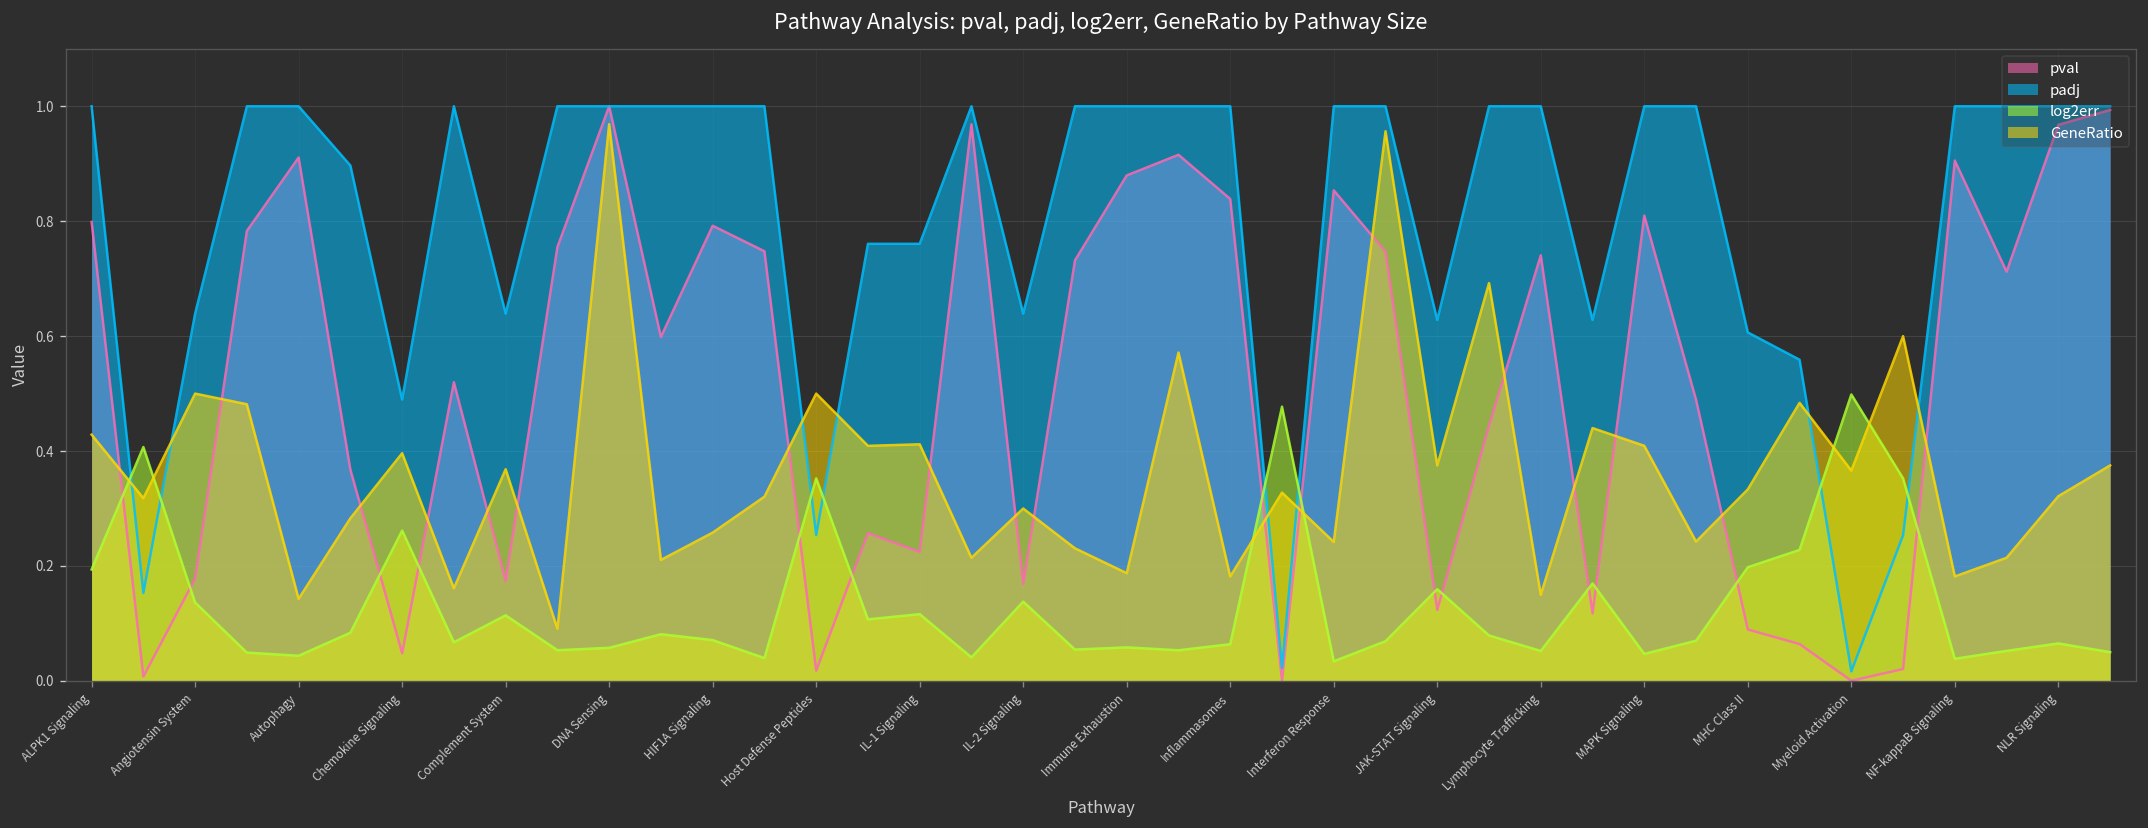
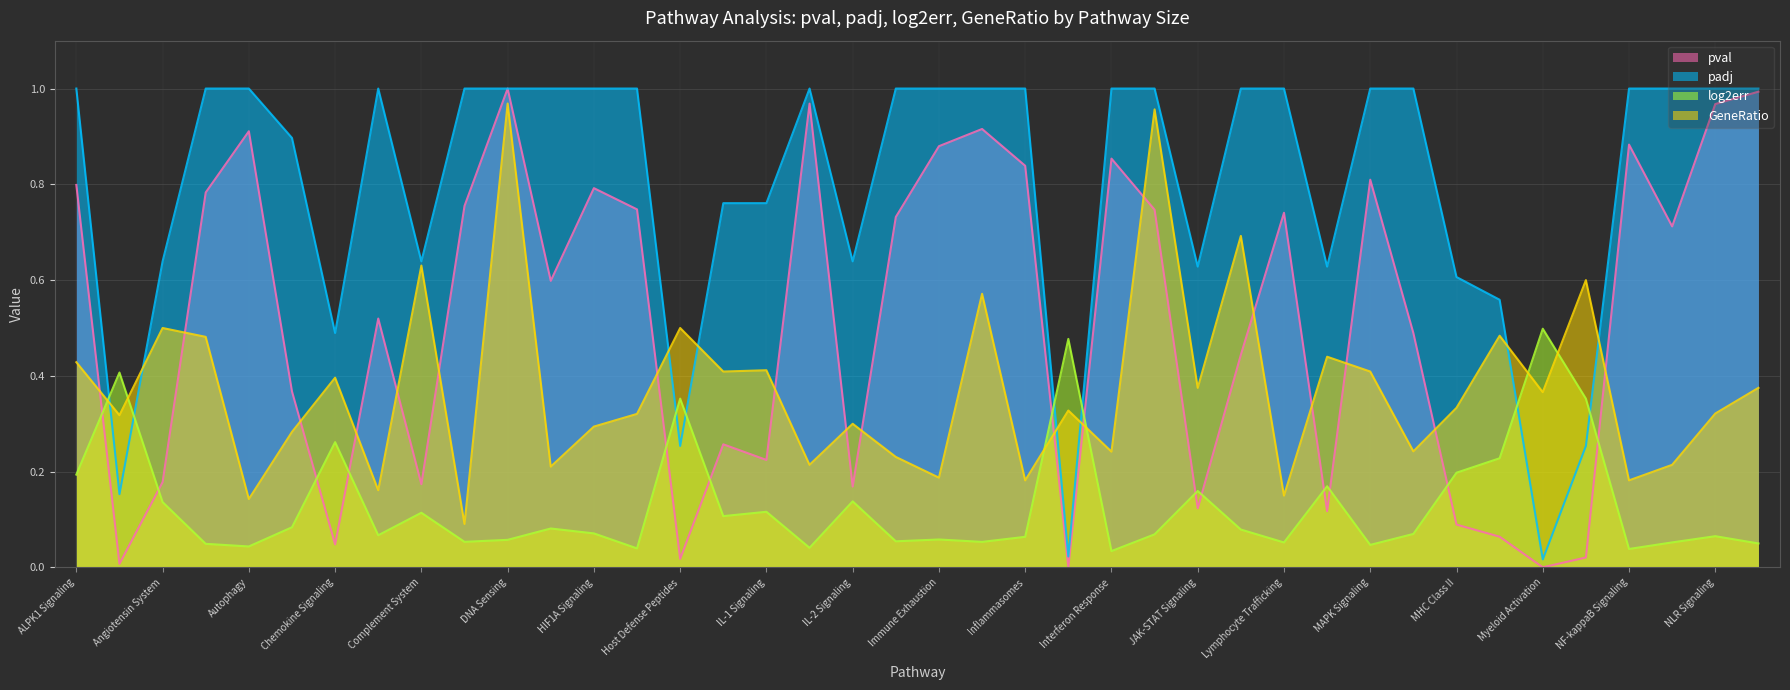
GeneRatio, Complement System: 0.37 -> 0.63
GeneRatio, HIF1A Signaling: 0.26 -> 0.29
pval, NF-kappaB Signaling: 0.91 -> 0.88
